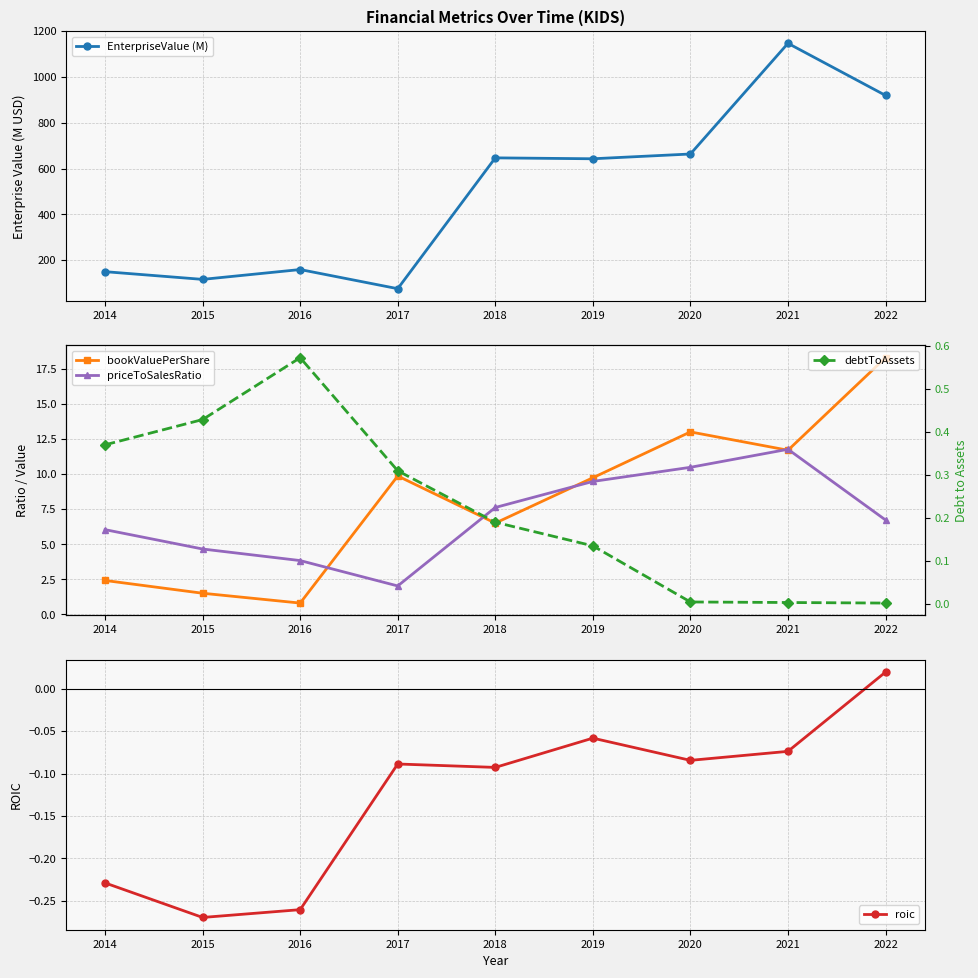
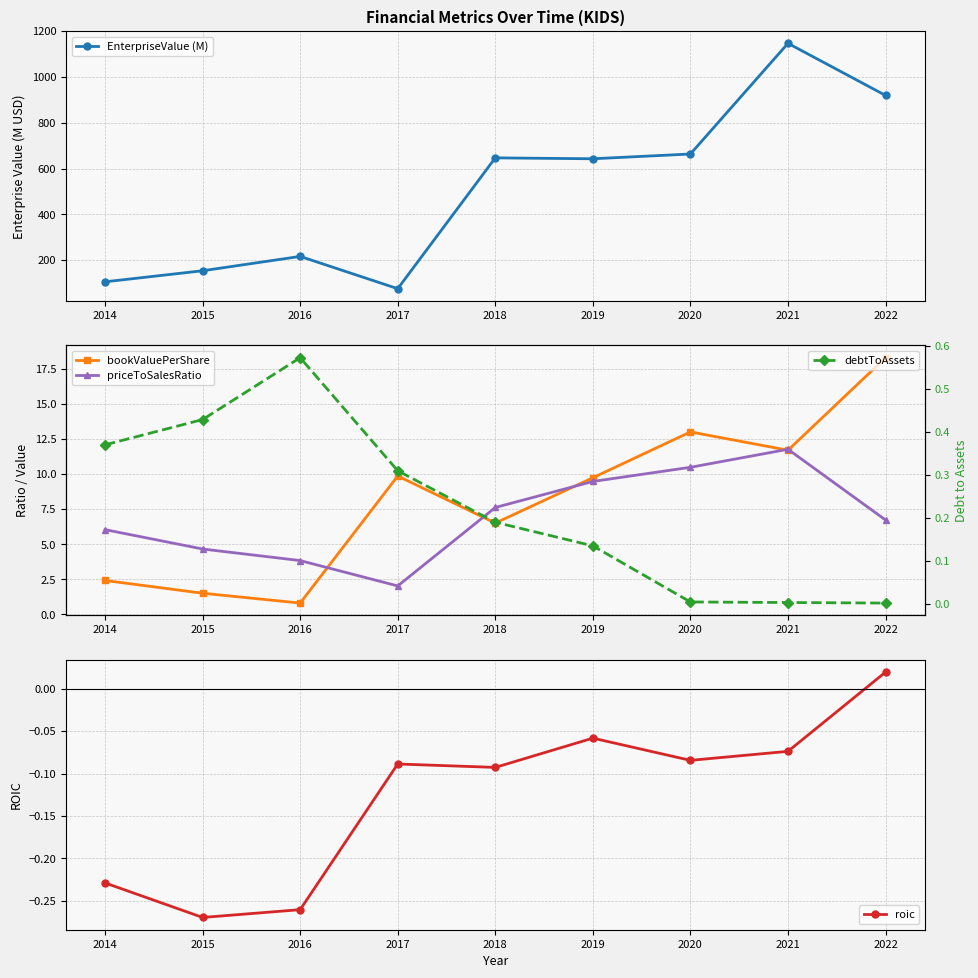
Financial Metrics Over Time (KIDS), 2014: 150 -> 110
Financial Metrics Over Time (KIDS), 2015: 120 -> 150
Financial Metrics Over Time (KIDS), 2016: 160 -> 220
